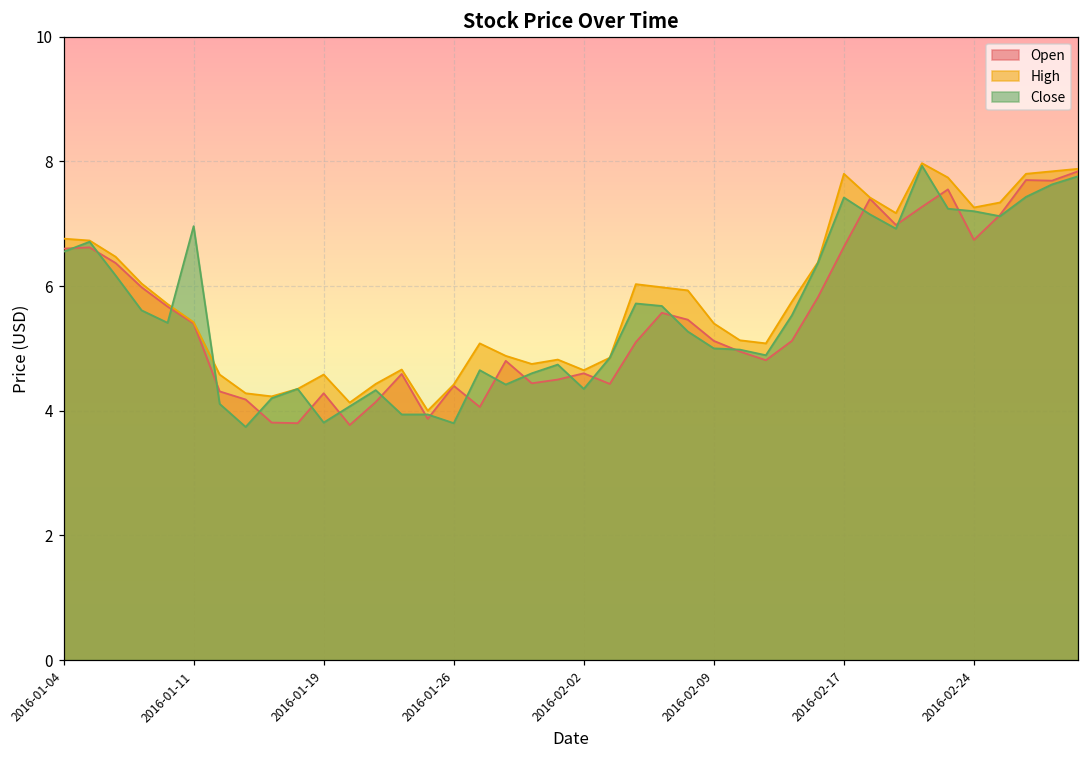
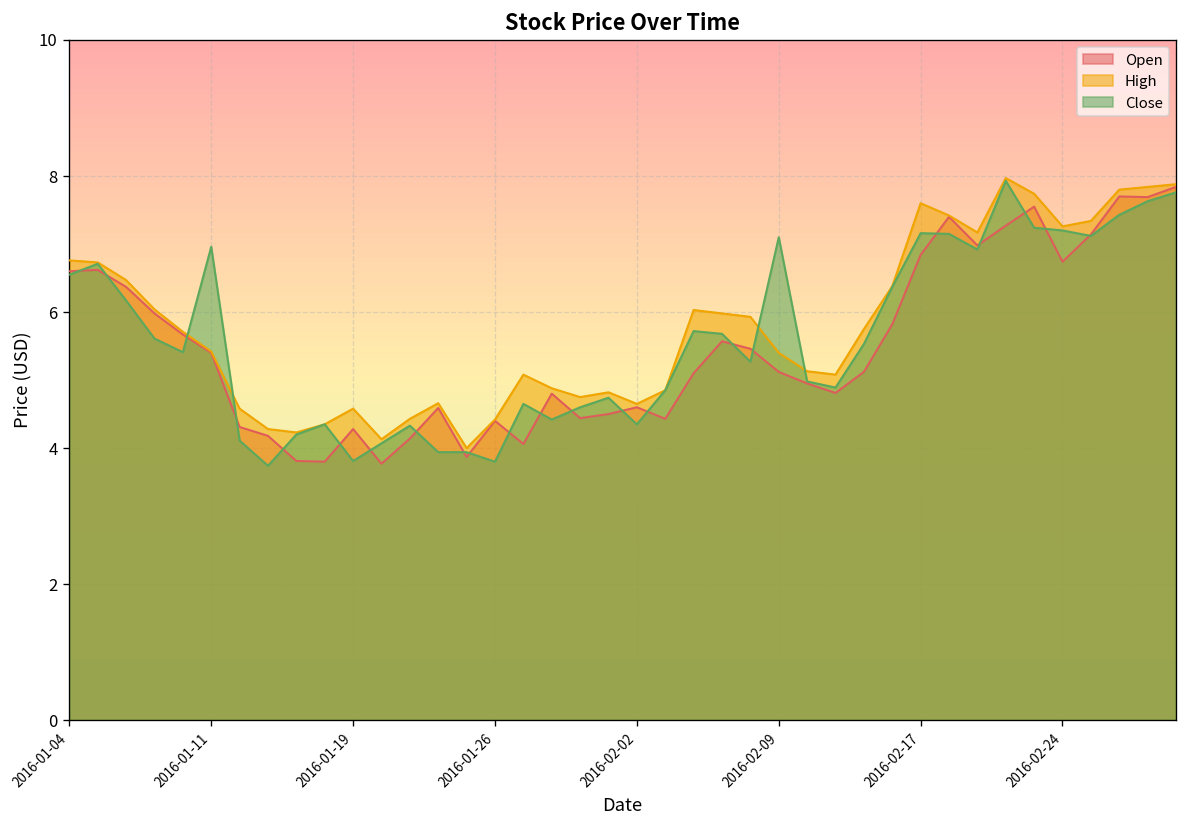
Close, 2016-02-09: 5.0 -> 7.1
Open, 2016-02-17: 6.6 -> 6.8
High, 2016-02-17: 7.8 -> 7.6
Close, 2016-02-17: 7.4 -> 7.2
